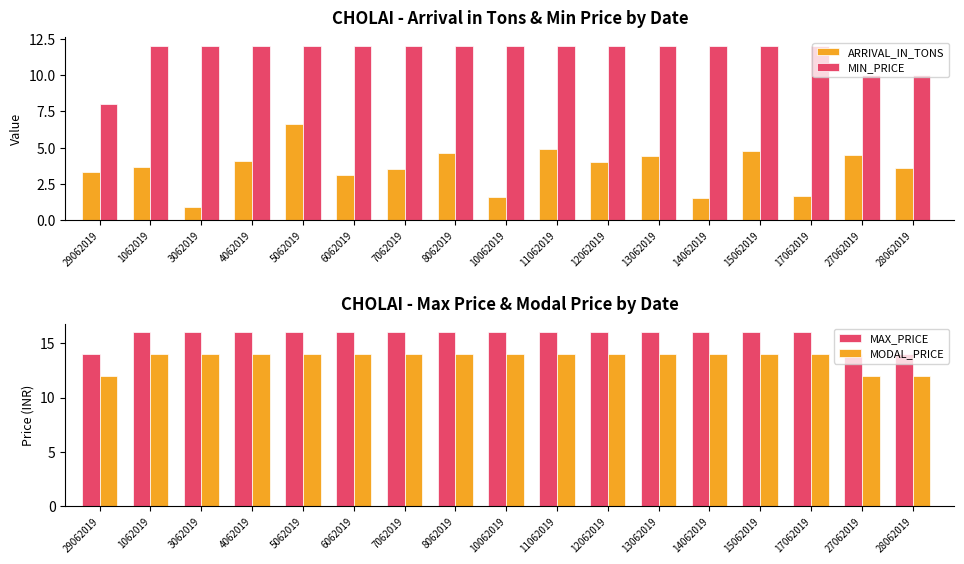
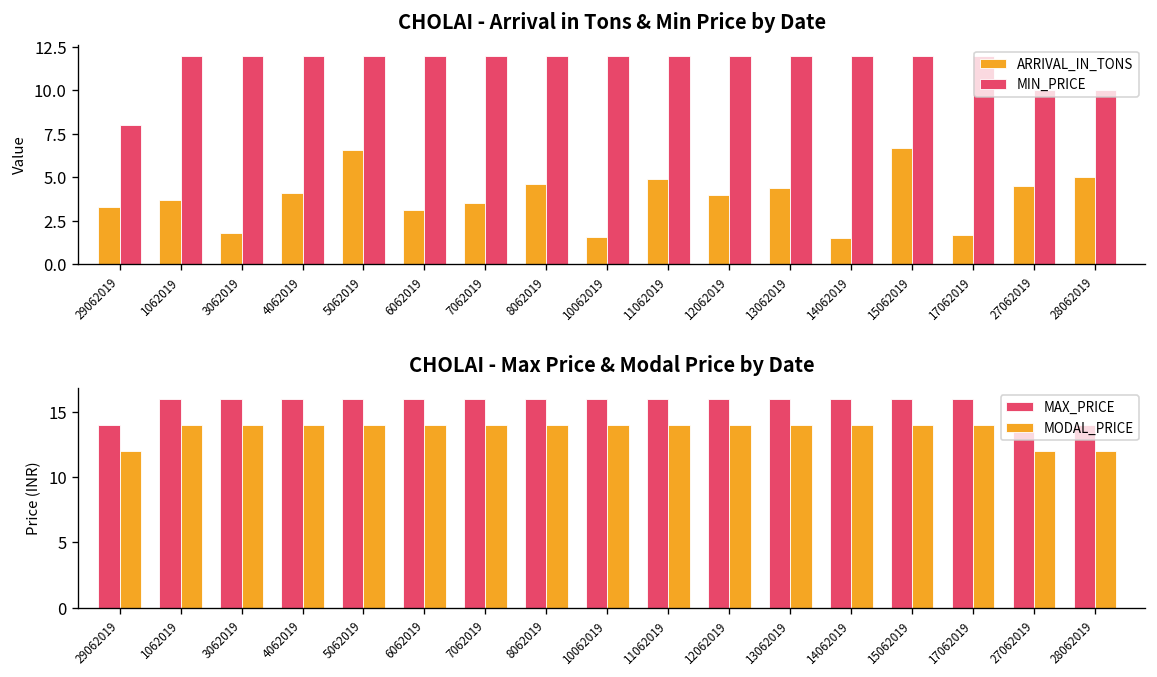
CHOLAI - Arrival in Tons & Min Price by Date, ARRIVAL_IN_TONS, 3062019: 0.9 -> 1.8
CHOLAI - Arrival in Tons & Min Price by Date, ARRIVAL_IN_TONS, 15062019: 4.8 -> 6.7
CHOLAI - Arrival in Tons & Min Price by Date, ARRIVAL_IN_TONS, 28062019: 3.6 -> 5.0
